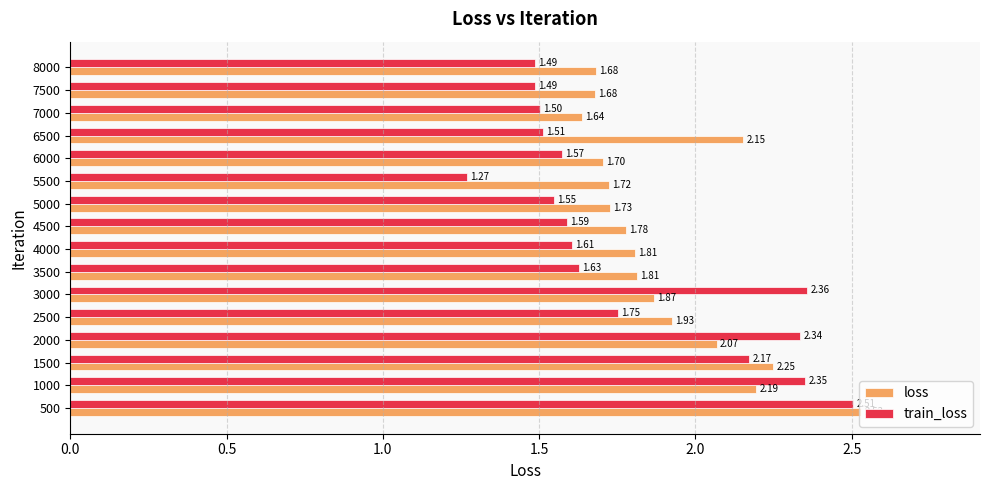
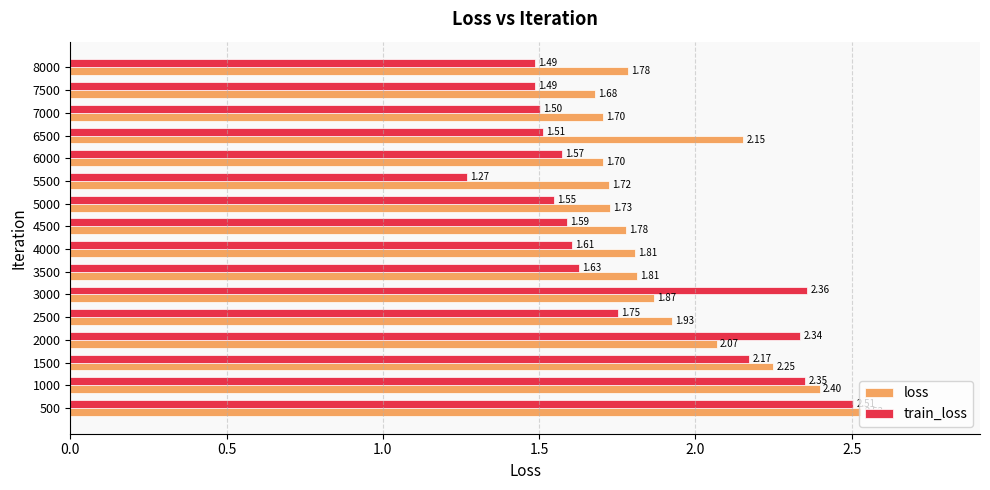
loss, 8000: 1.68 -> 1.78
loss, 7000: 1.64 -> 1.70
loss, 1000: 2.19 -> 2.40
